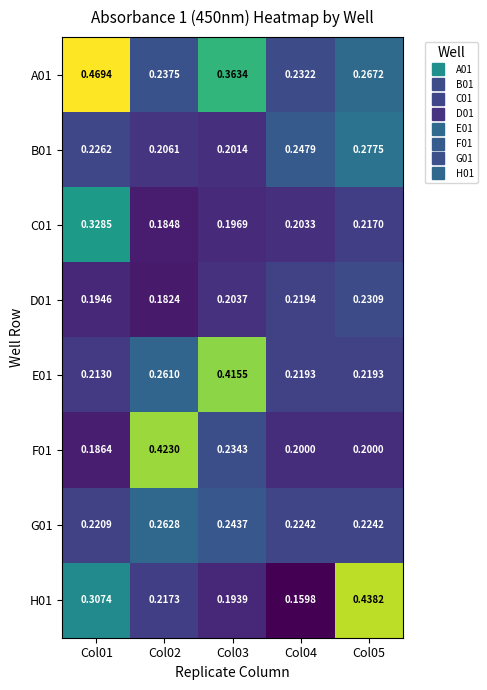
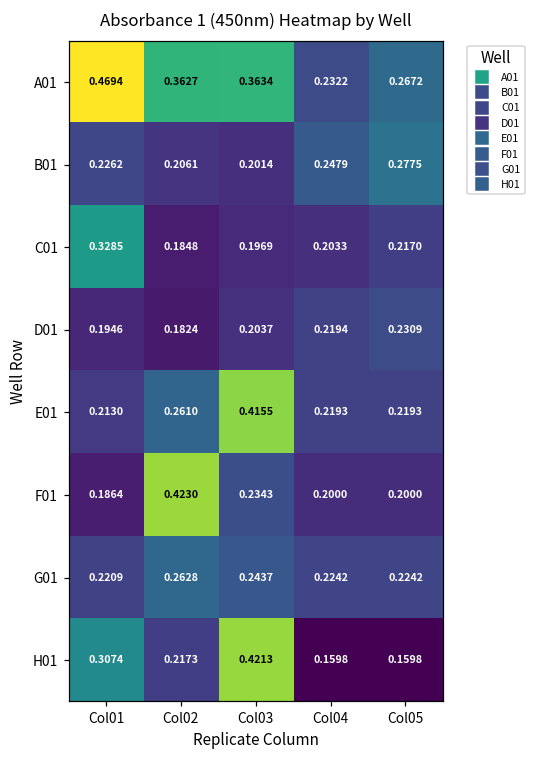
A01, Col02: 0.2375 -> 0.3627
H01, Col03: 0.1939 -> 0.4213
H01, Col05: 0.4382 -> 0.1598
